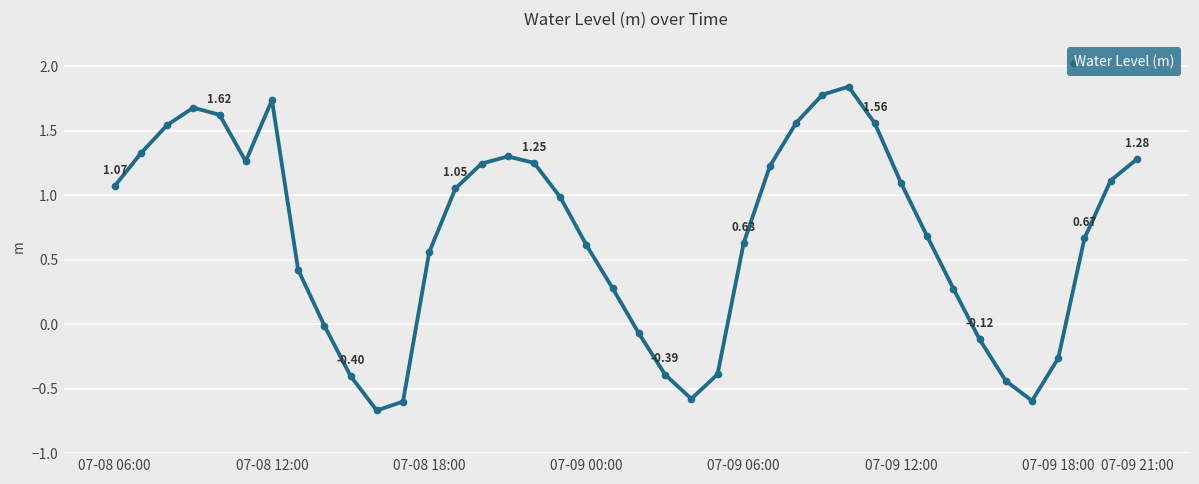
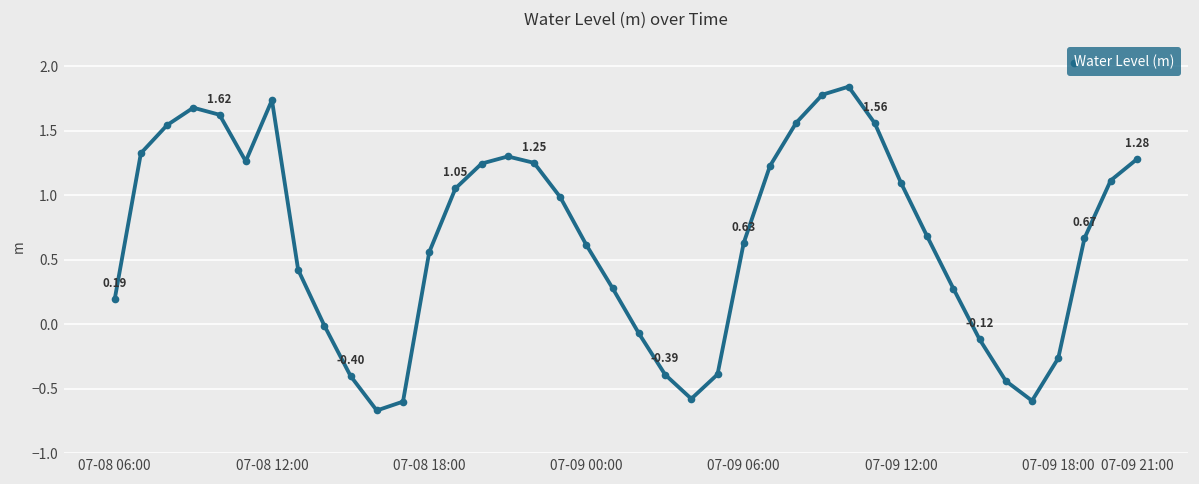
07-08 06:00: 1.07 -> 0.19
